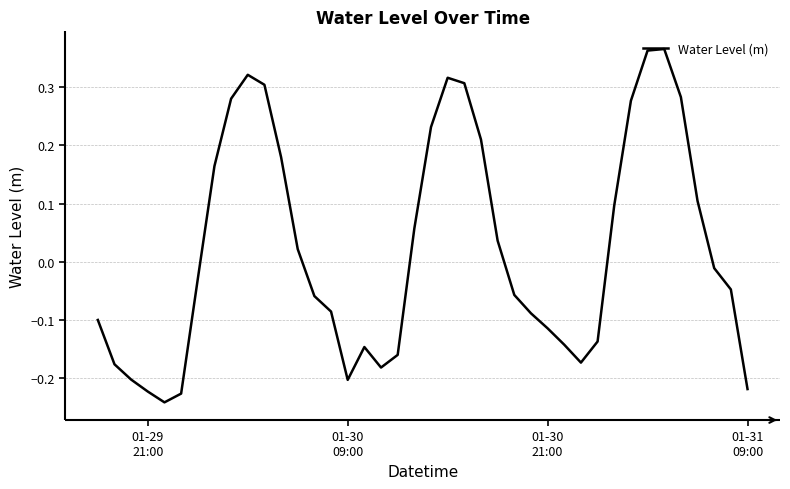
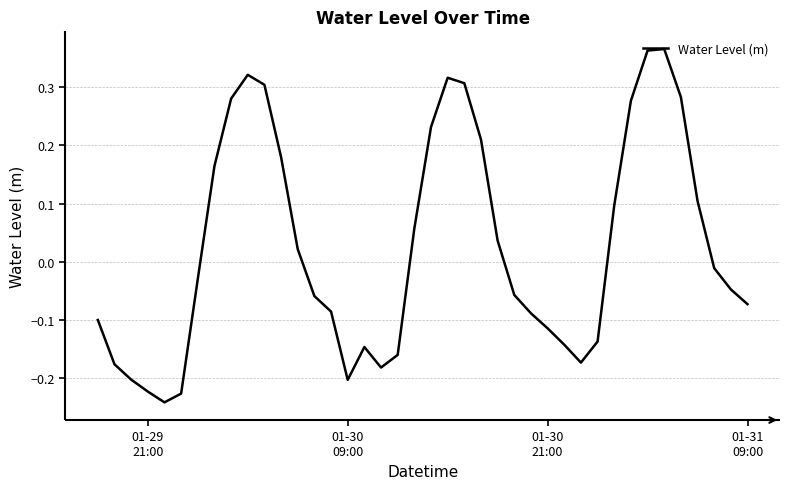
01-31 09:00: -0.22 -> -0.07
